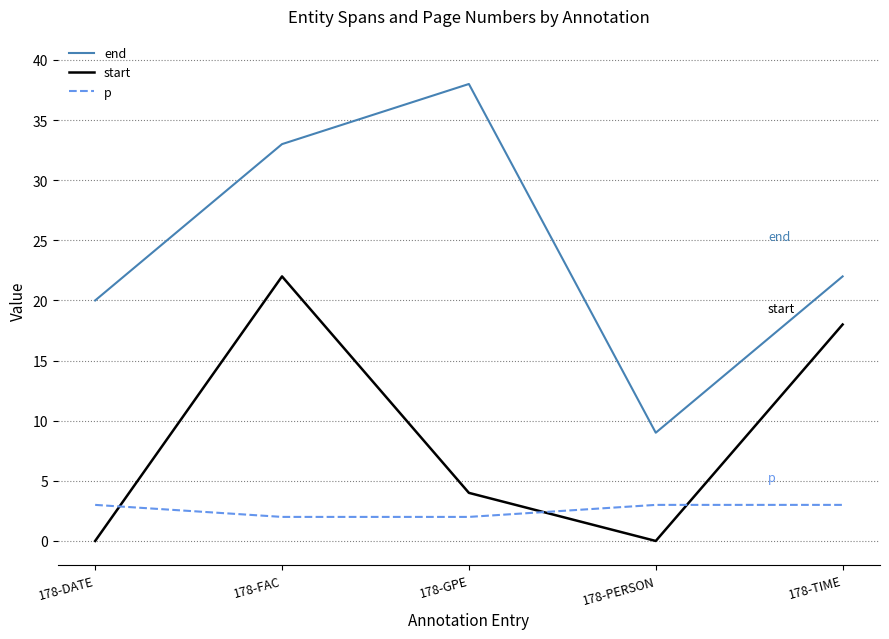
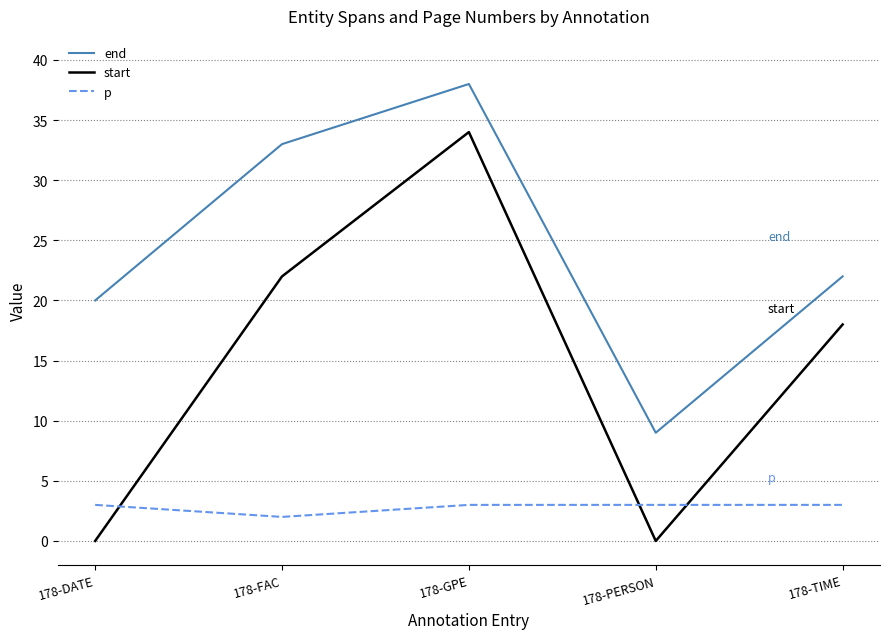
start, 178-GPE: 4 -> 34
p, 178-GPE: 2 -> 3
